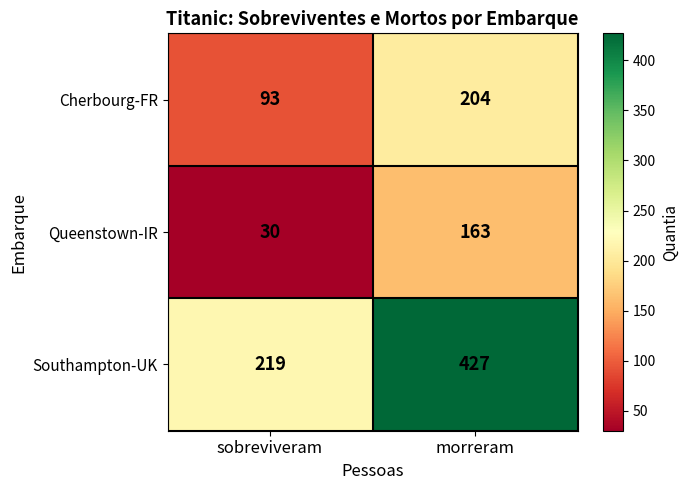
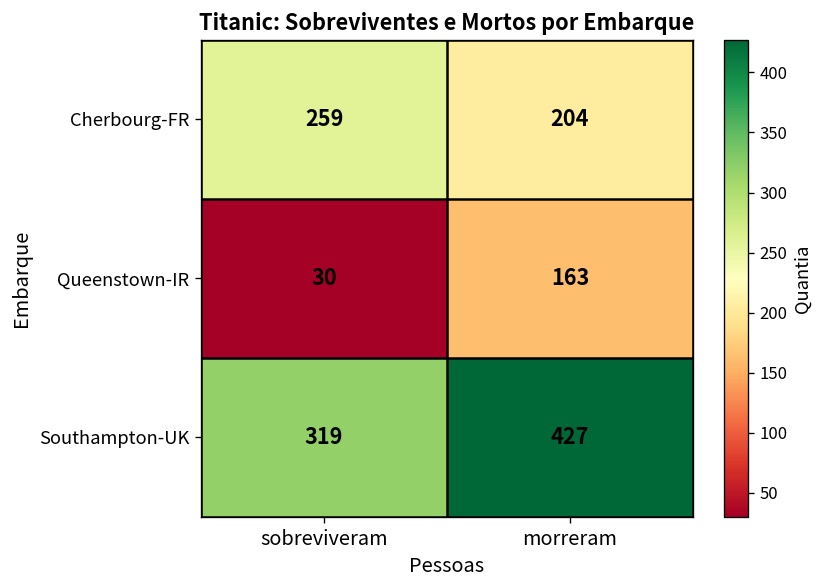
Cherbourg-FR, sobreviveram: 93 -> 259
Southampton-UK, sobreviveram: 219 -> 319
